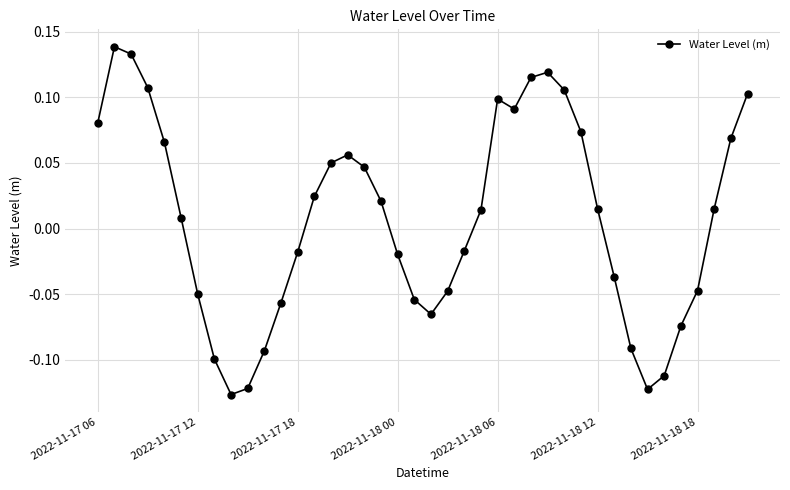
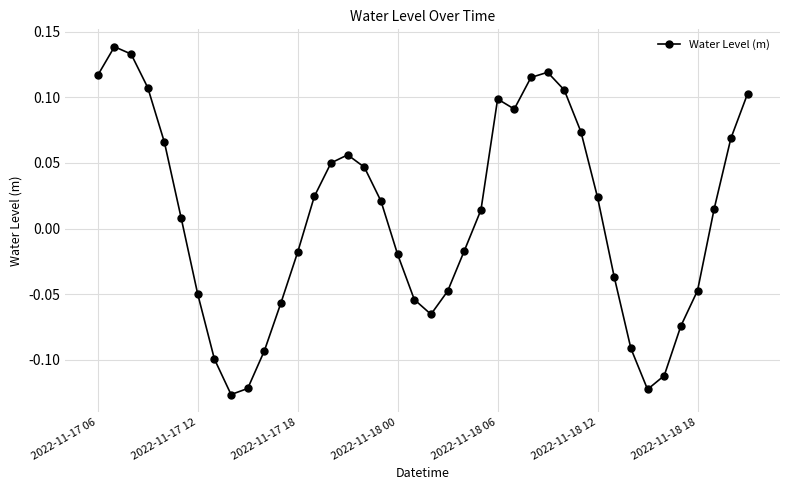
2022-11-17 06: 0.081 -> 0.117
2022-11-18 12: 0.015 -> 0.024
